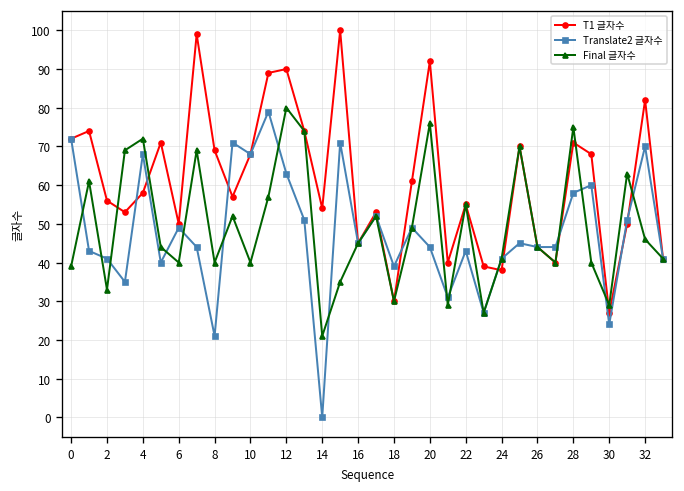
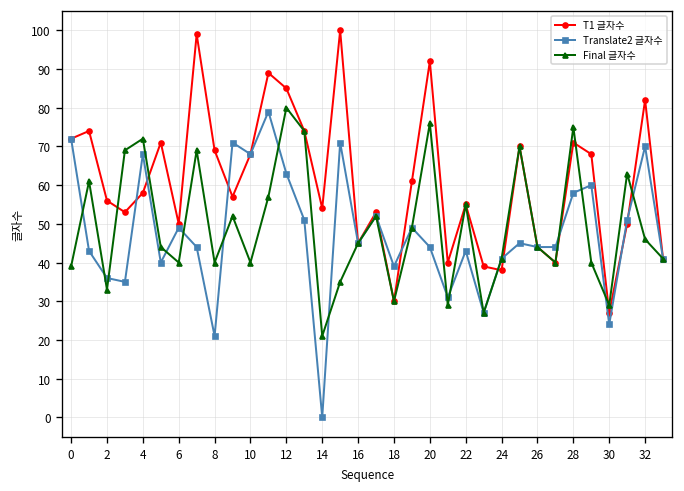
Translate2 글자수, 2: 41 -> 36
T1 글자수, 12: 90 -> 85
